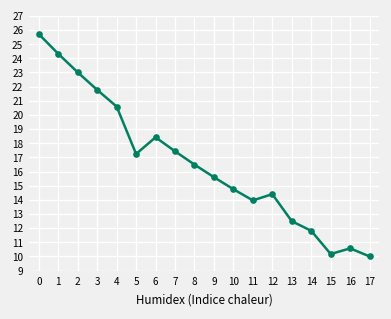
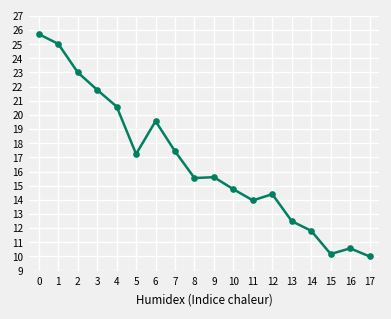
1: 24.3 -> 25.0
6: 18.4 -> 19.6
8: 16.5 -> 15.5
